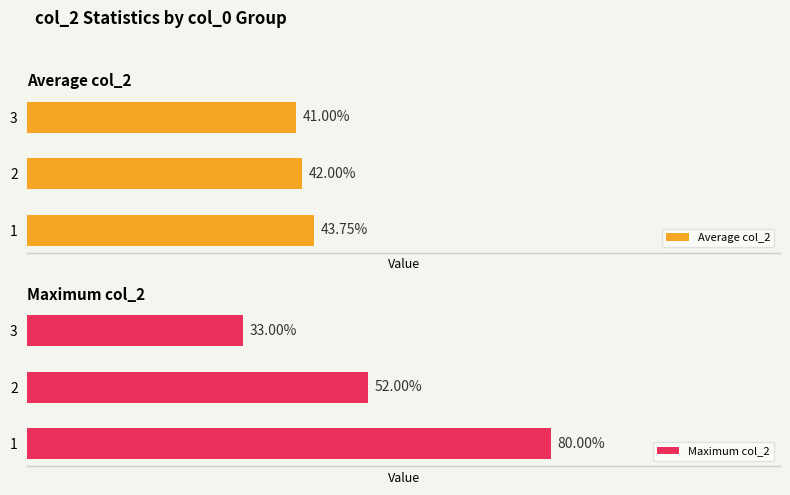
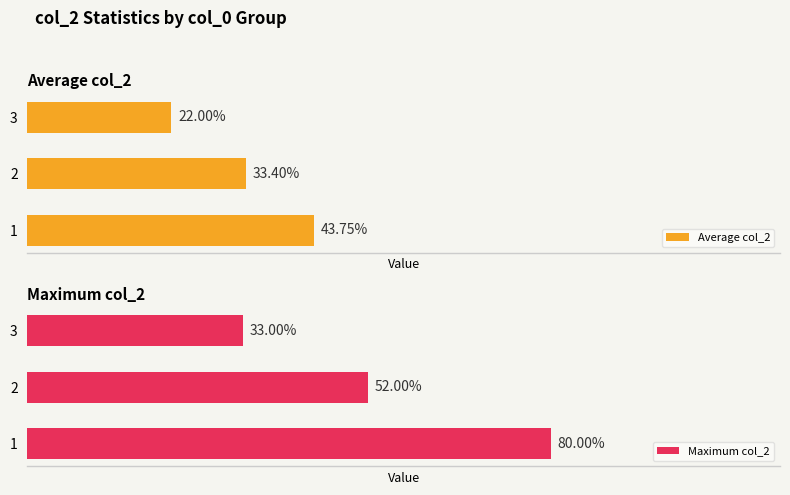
Average col_2, 3: 41.00% -> 22.00%
Average col_2, 2: 42.00% -> 33.40%
